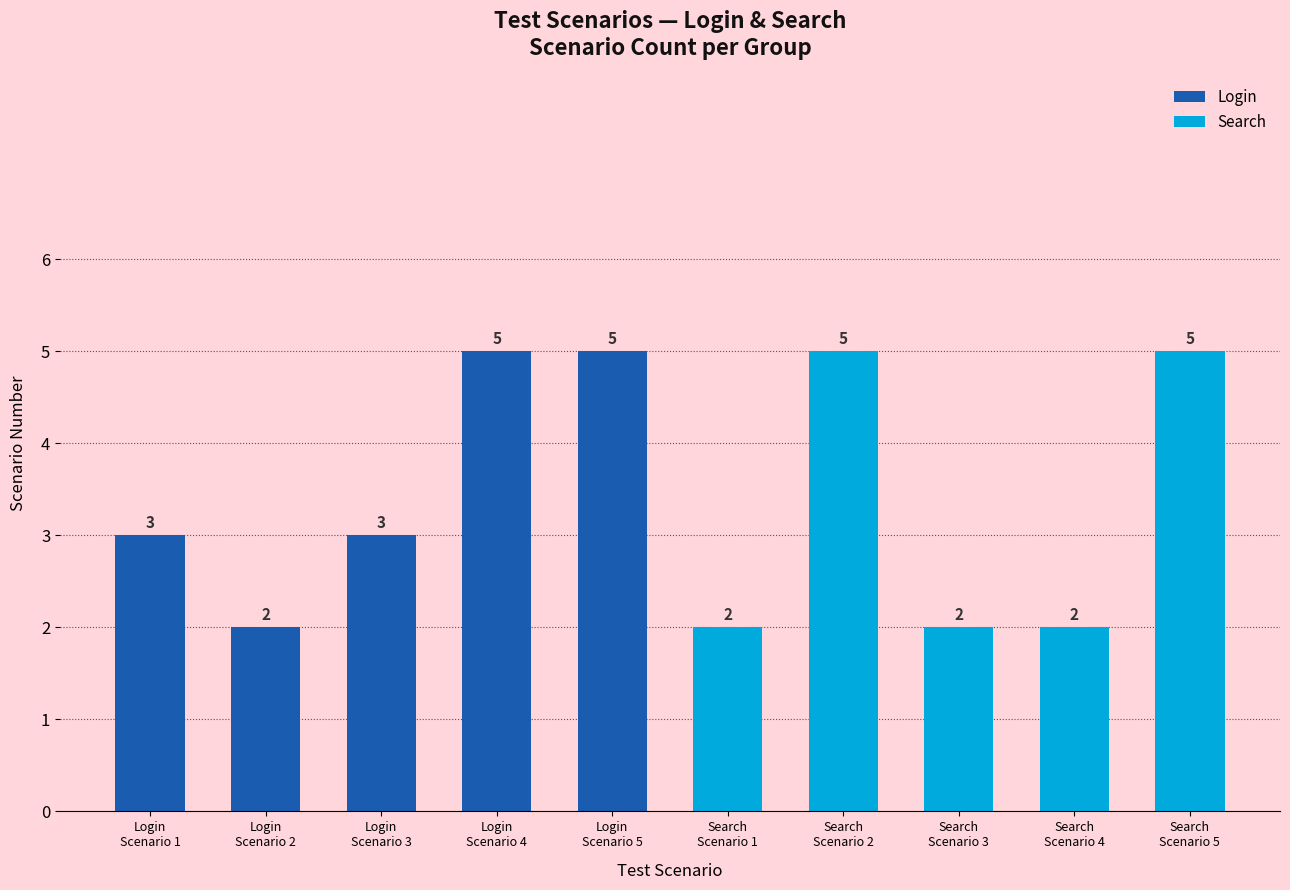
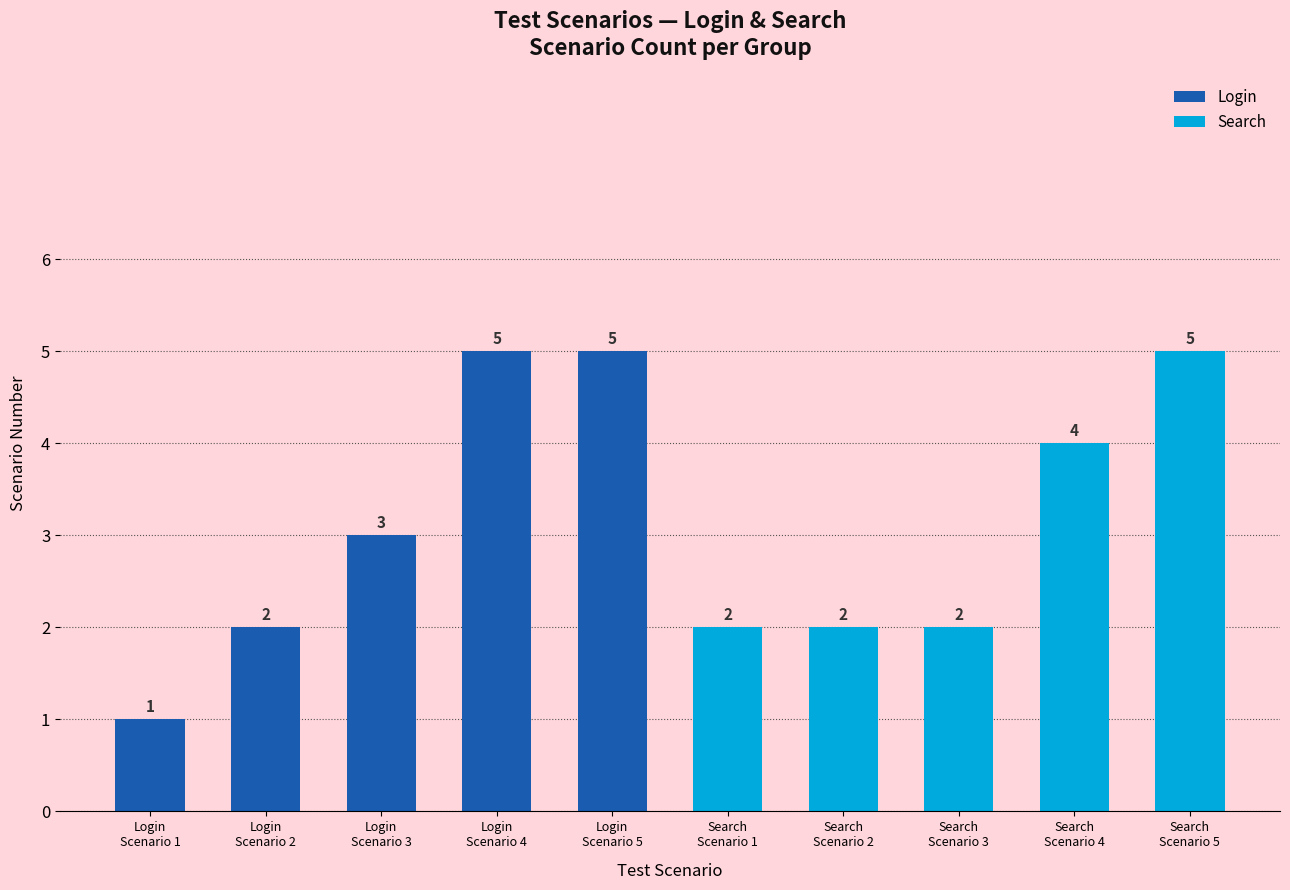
Login, Login Scenario 1: 3 -> 1
Search, Search Scenario 2: 5 -> 2
Search, Search Scenario 4: 2 -> 4
